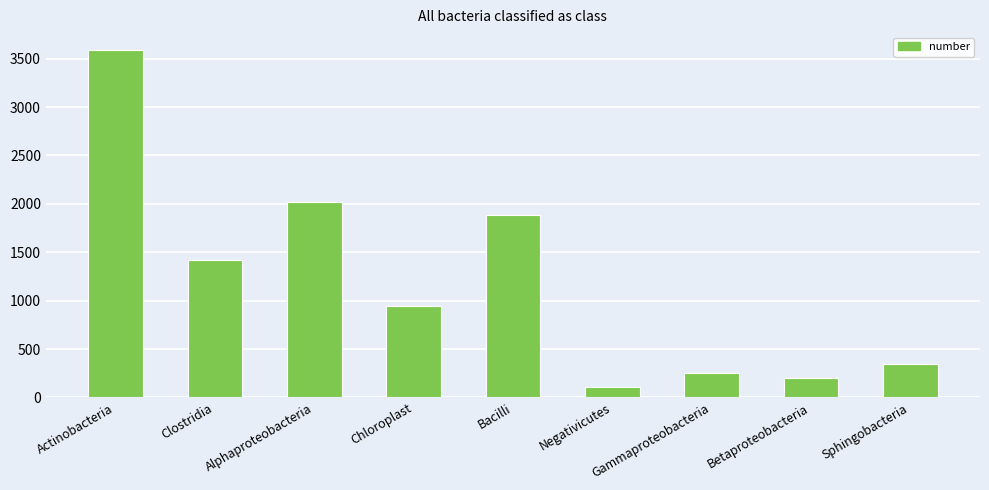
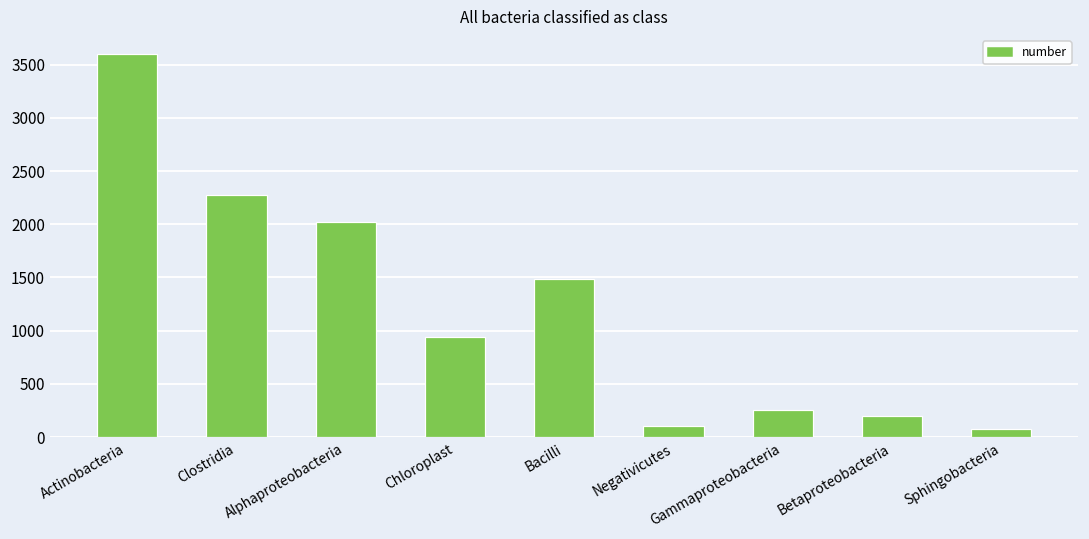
Clostridia: 1400 -> 2300
Bacilli: 1900 -> 1500
Sphingobacteria: 400 -> 100
